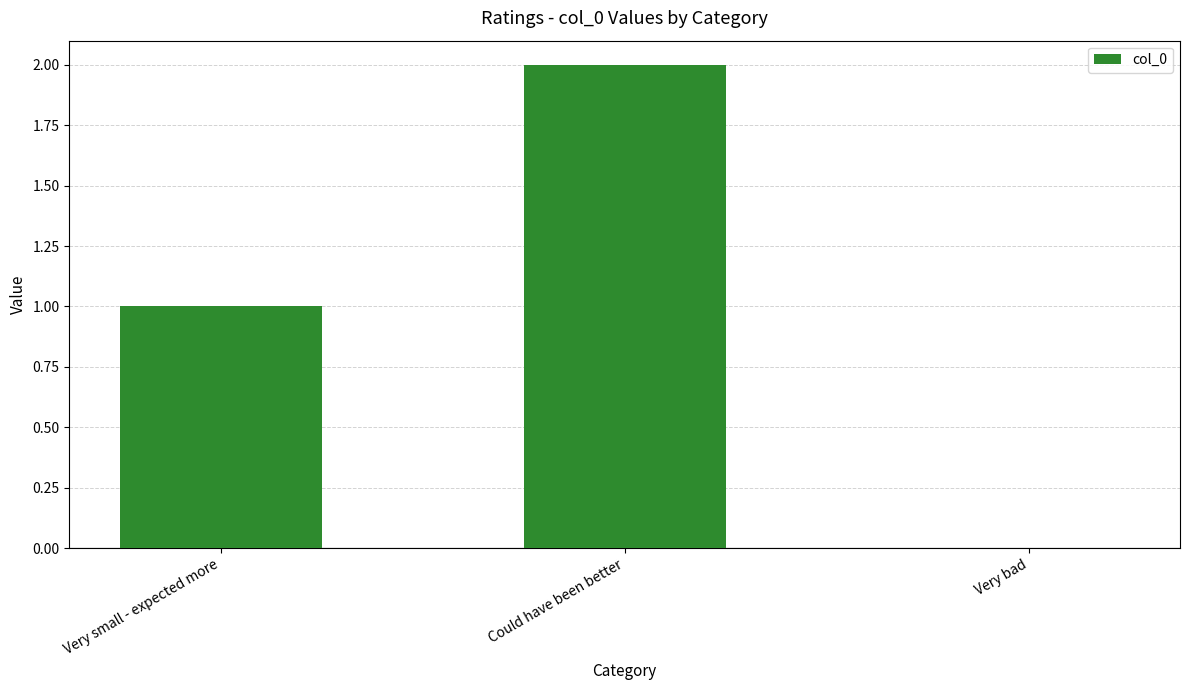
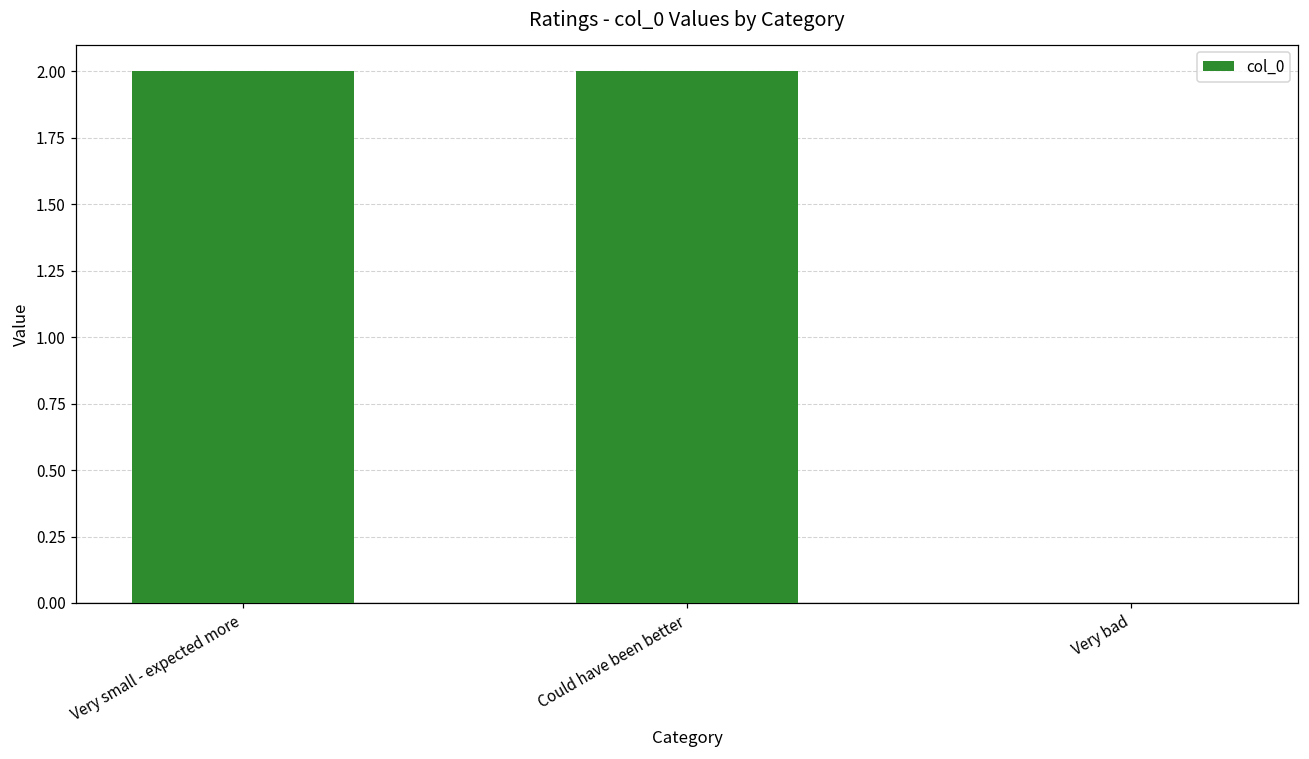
Very small - expected more: 1 -> 2
